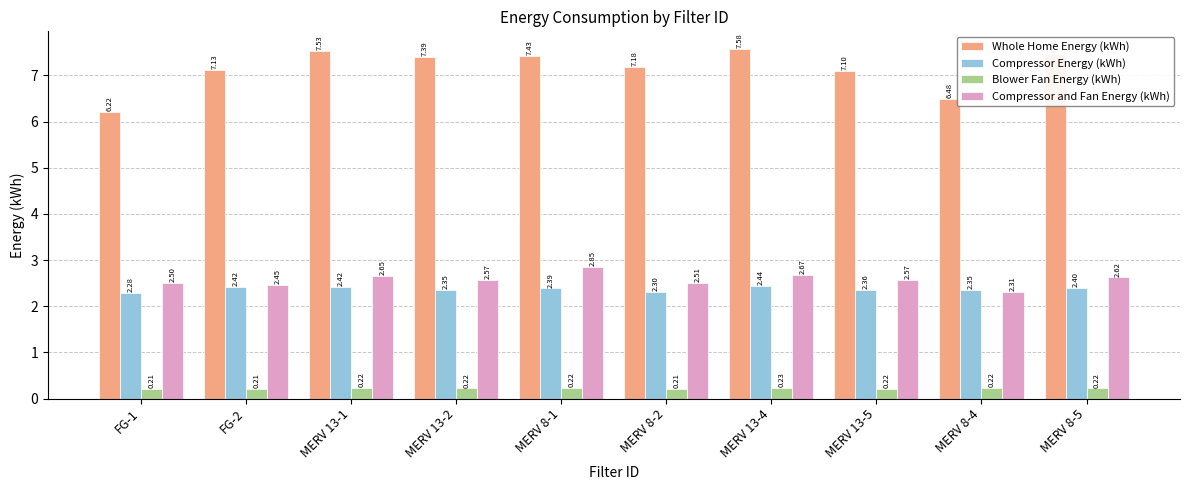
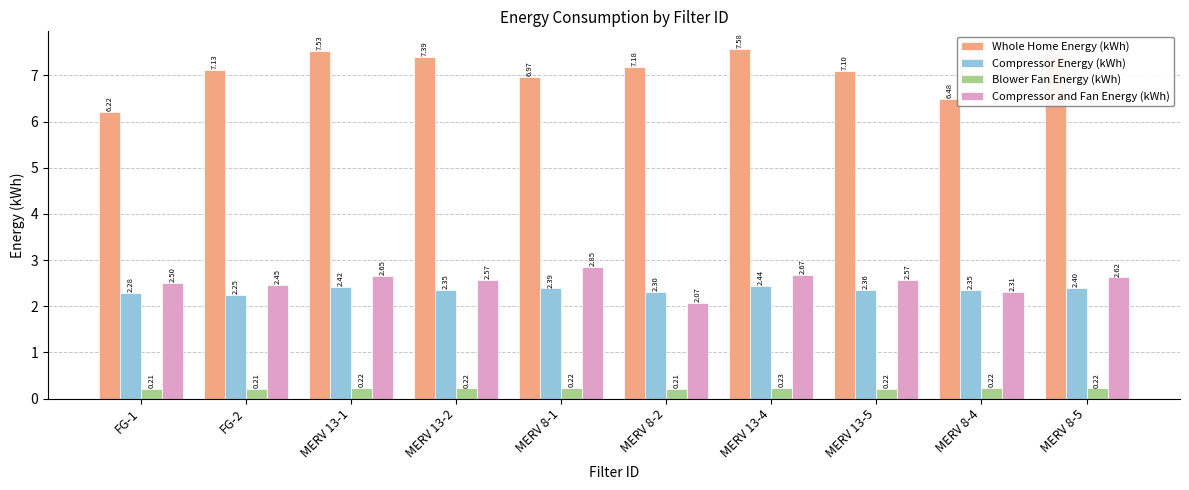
Compressor Energy (kWh), FG-2: 2.42 -> 2.25
Whole Home Energy (kWh), MERV 8-1: 7.43 -> 6.97
Compressor and Fan Energy (kWh), MERV 8-2: 2.51 -> 2.07
